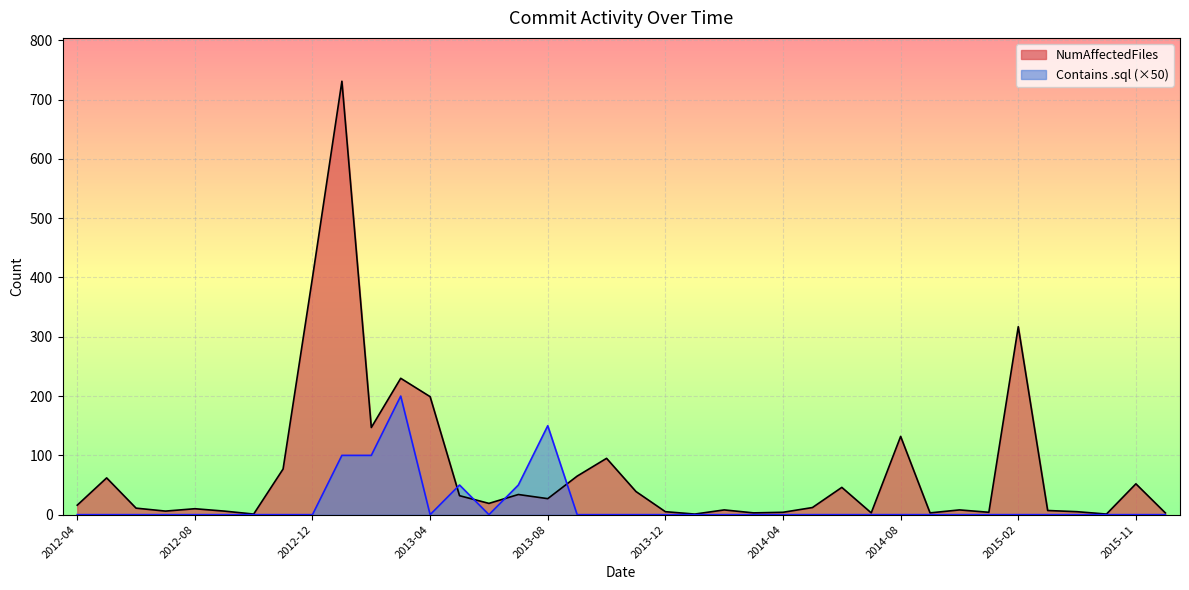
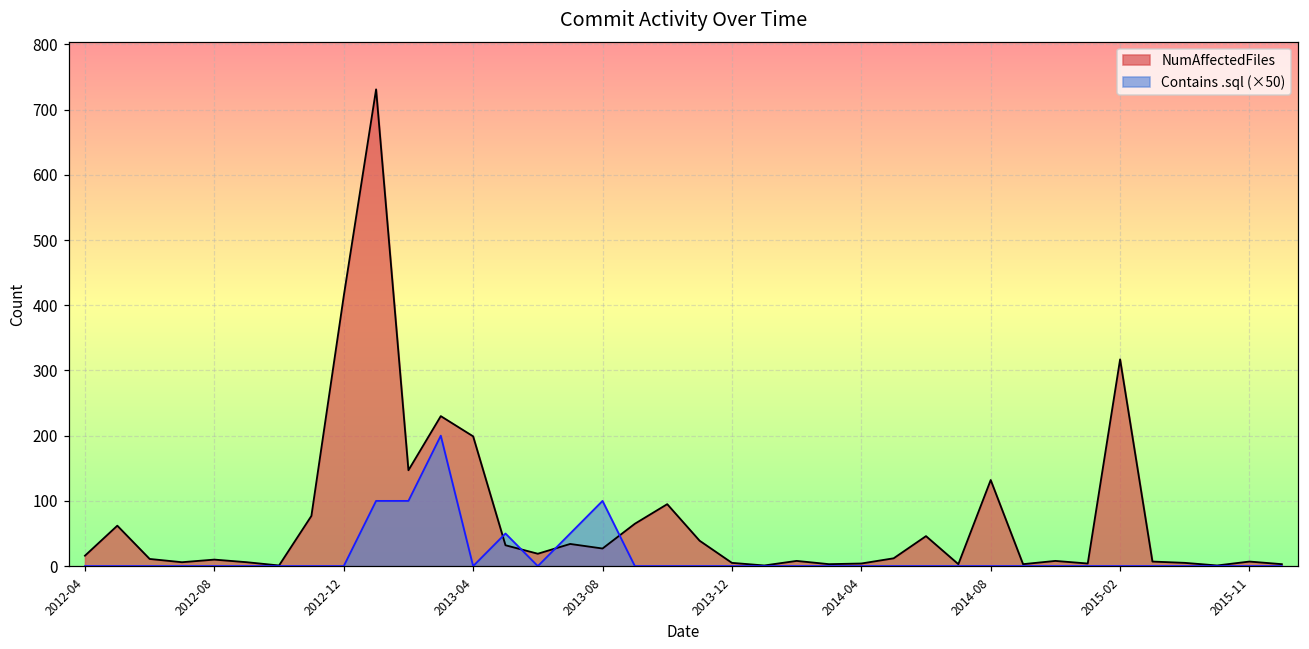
NumAffectedFiles, 2012-12: 400 -> 410
Contains .sql (×50), 2013-08: 150 -> 100
NumAffectedFiles, 2015-11: 50 -> 10
